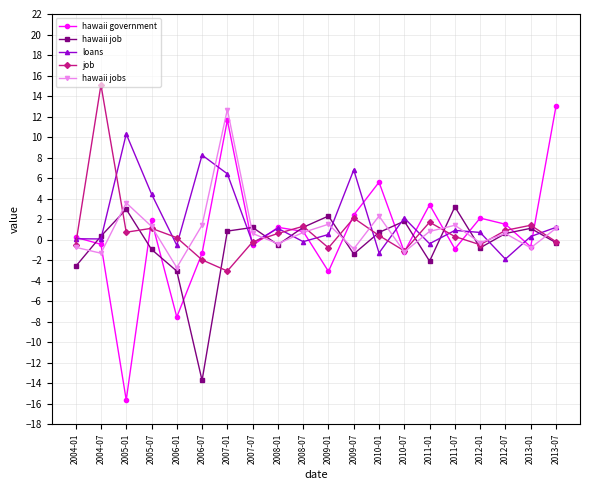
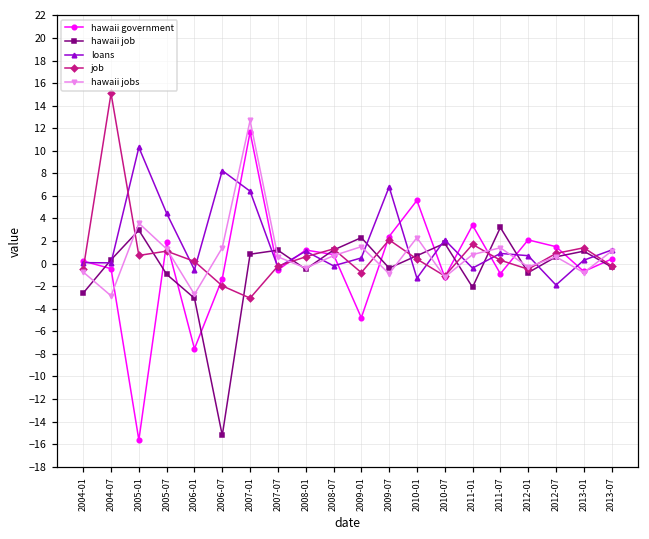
hawaii jobs, 2004-07: -1.3 -> -2.9
hawaii job, 2006-07: -13.7 -> -15.2
hawaii government, 2009-01: -3.1 -> -4.8
hawaii job, 2009-07: -1.4 -> -0.4
hawaii government, 2013-07: 13.0 -> 0.4
